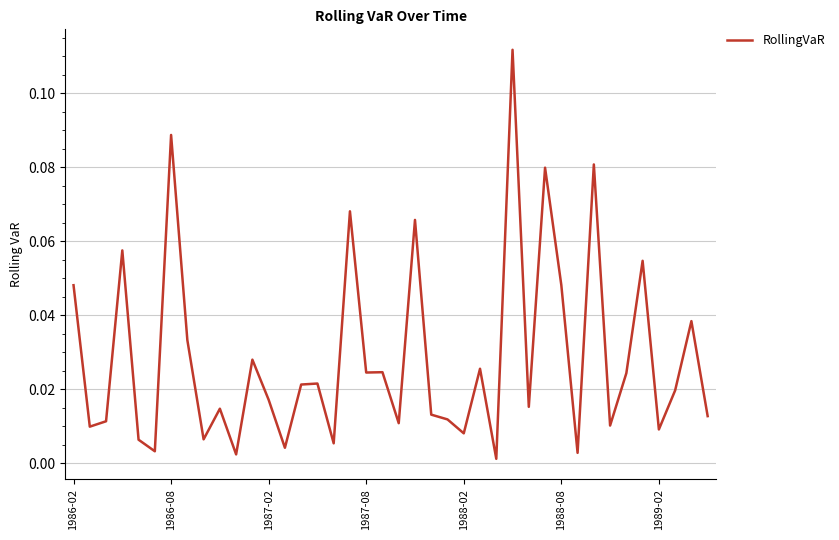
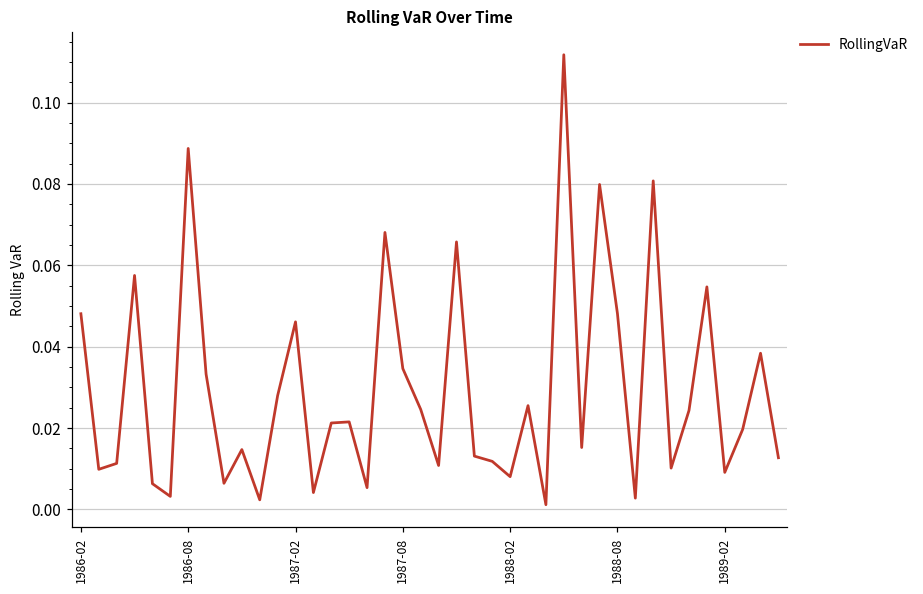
1987-02: 0.017 -> 0.046
1987-08: 0.025 -> 0.035
